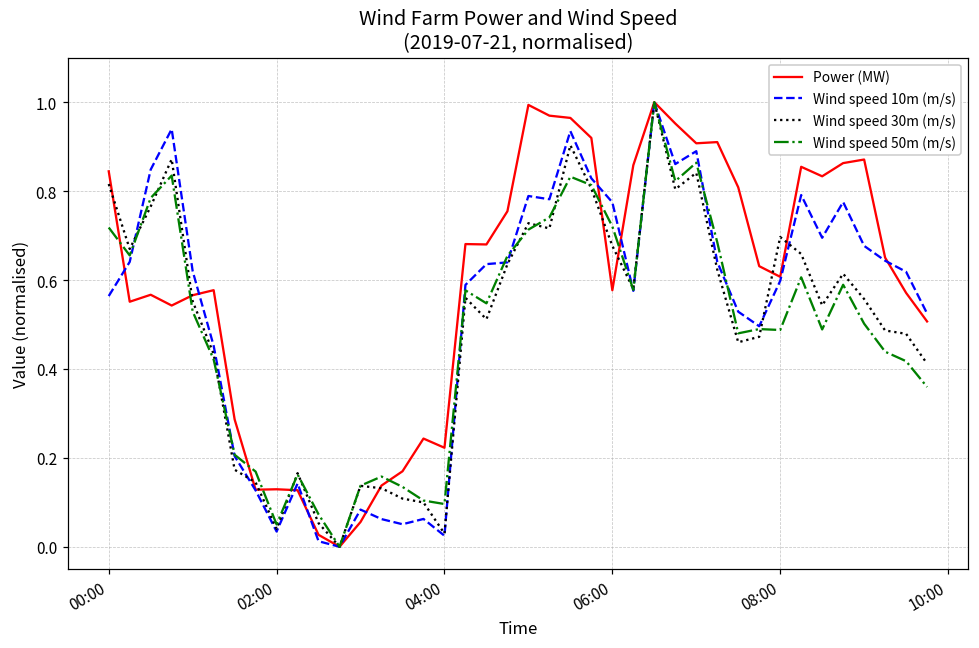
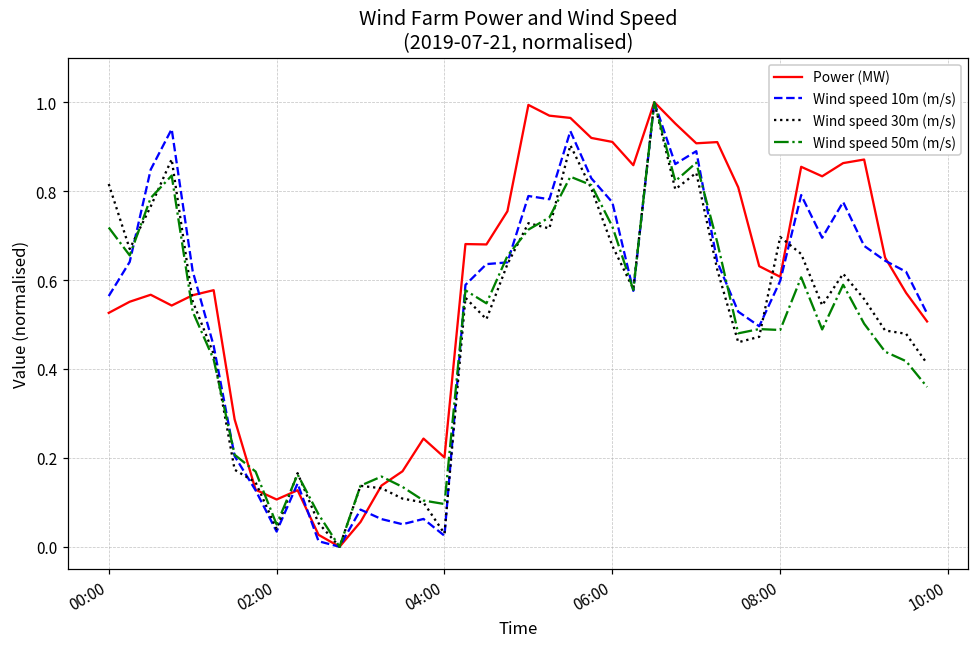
Power (MW), 00:00: 0.84 -> 0.53
Power (MW), 02:00: 0.13 -> 0.11
Power (MW), 04:00: 0.22 -> 0.20
Power (MW), 06:00: 0.58 -> 0.91
